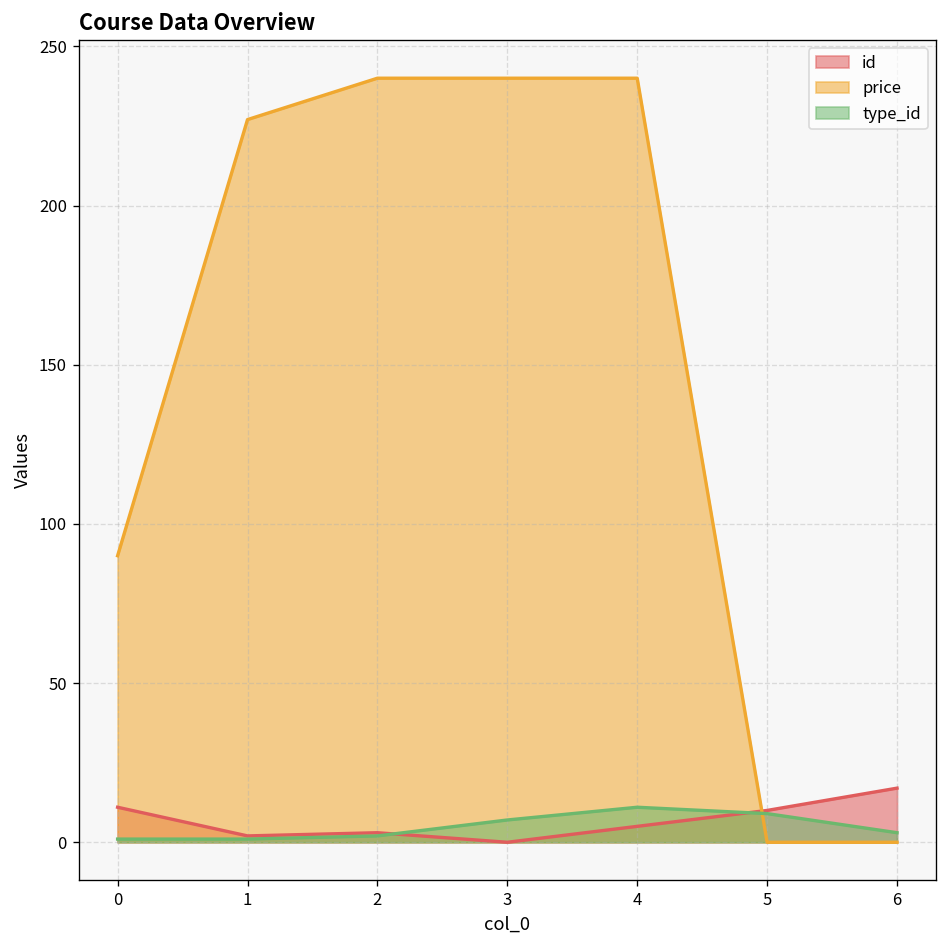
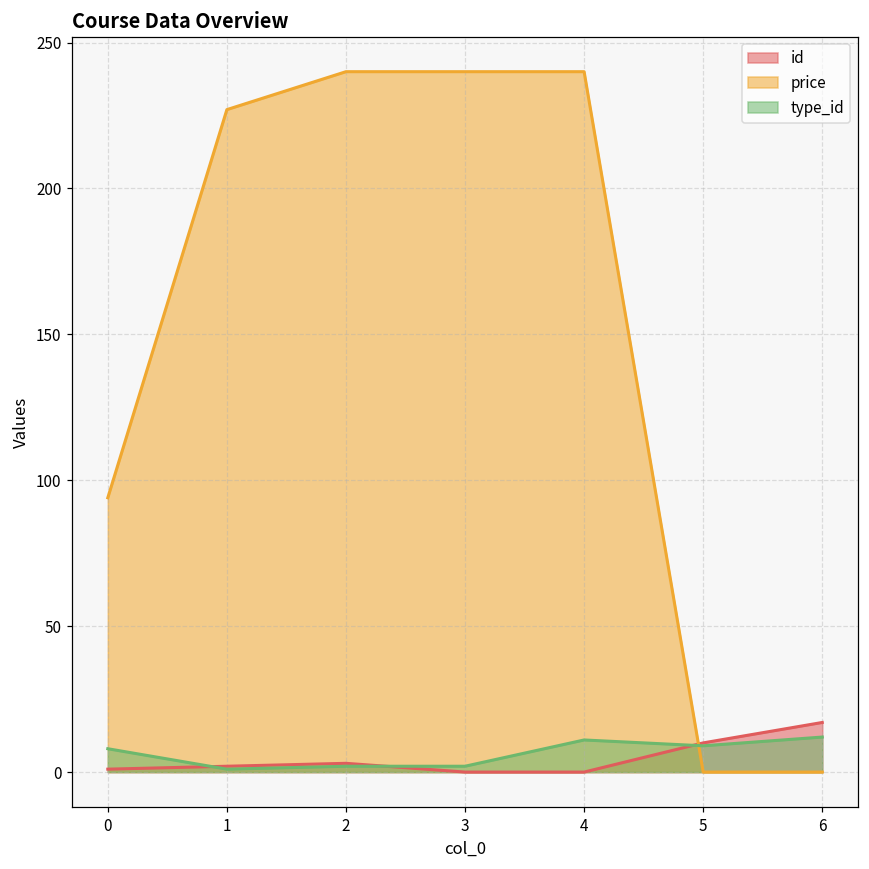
id, 0: 11 -> 1
price, 0: 90 -> 94
type_id, 0: 1 -> 8
type_id, 3: 7 -> 2
id, 4: 5 -> 0
type_id, 6: 3 -> 12
